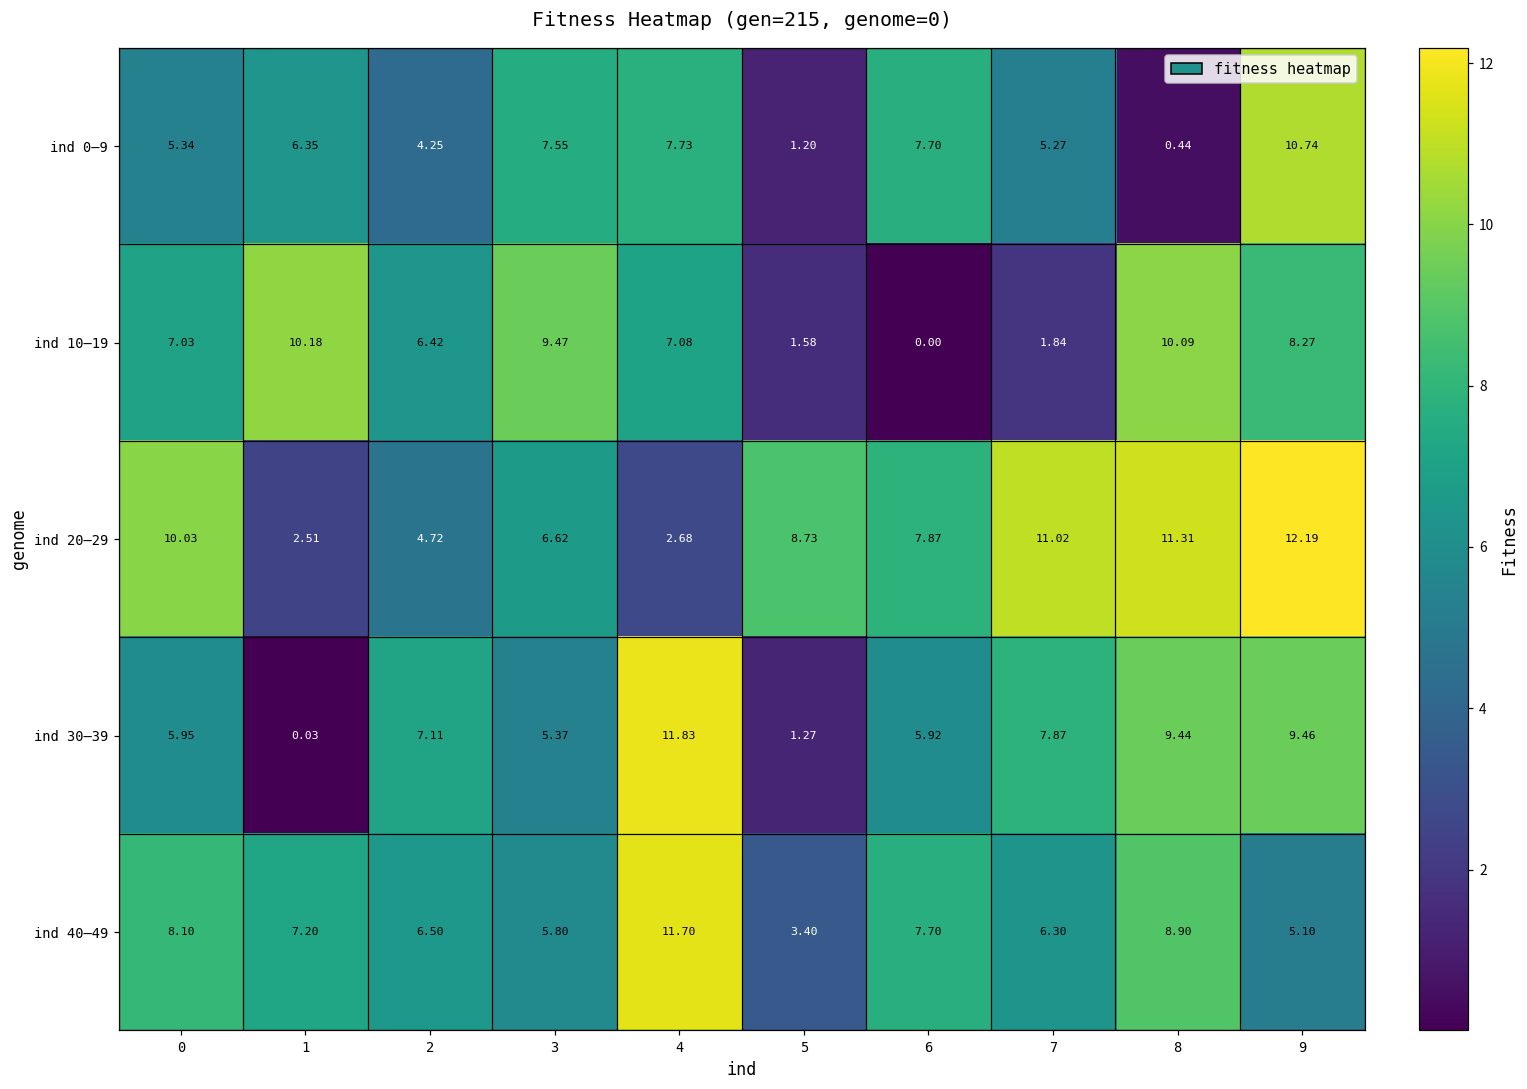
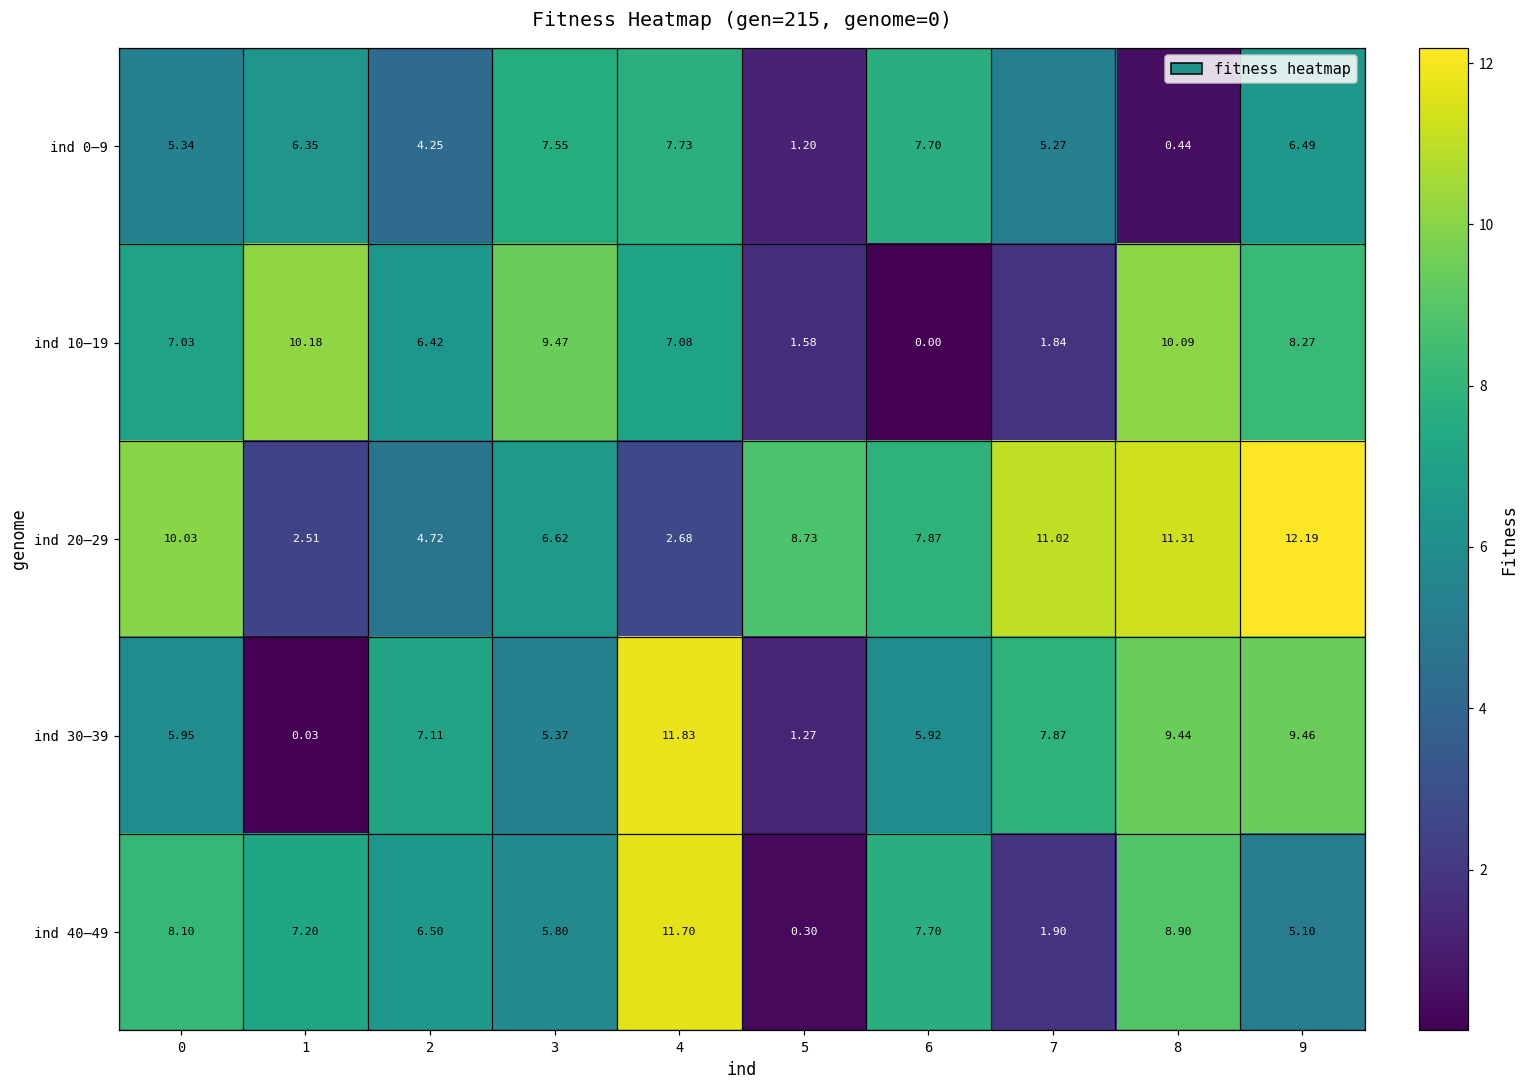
ind 0–9, 9: 10.74 -> 6.49
ind 40–49, 5: 3.40 -> 0.30
ind 40–49, 7: 6.30 -> 1.90
